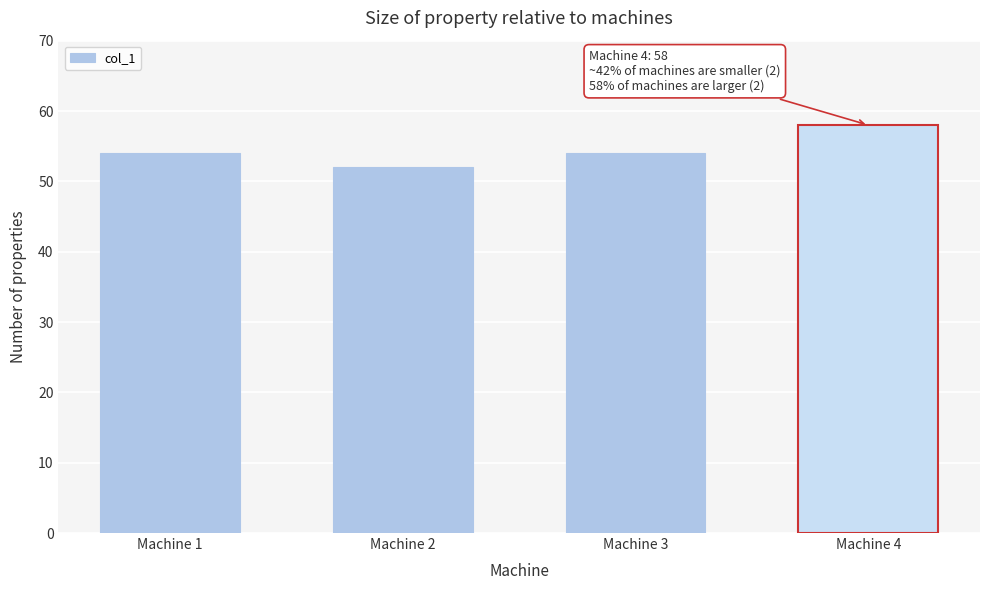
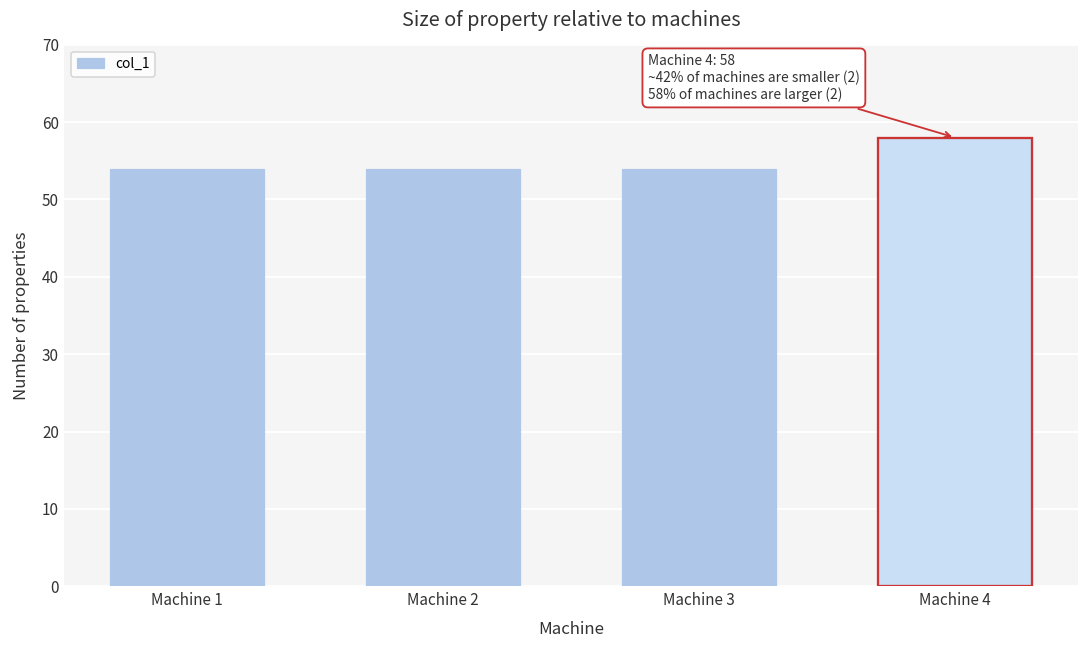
Machine 2: 52 -> 54
